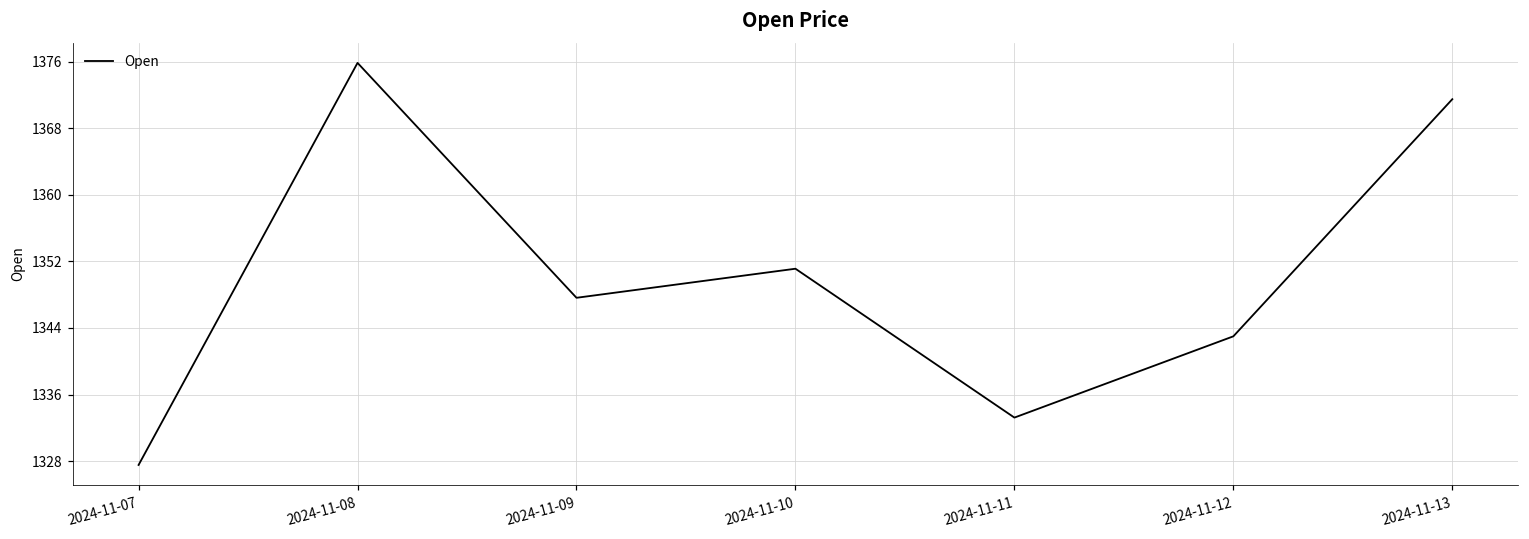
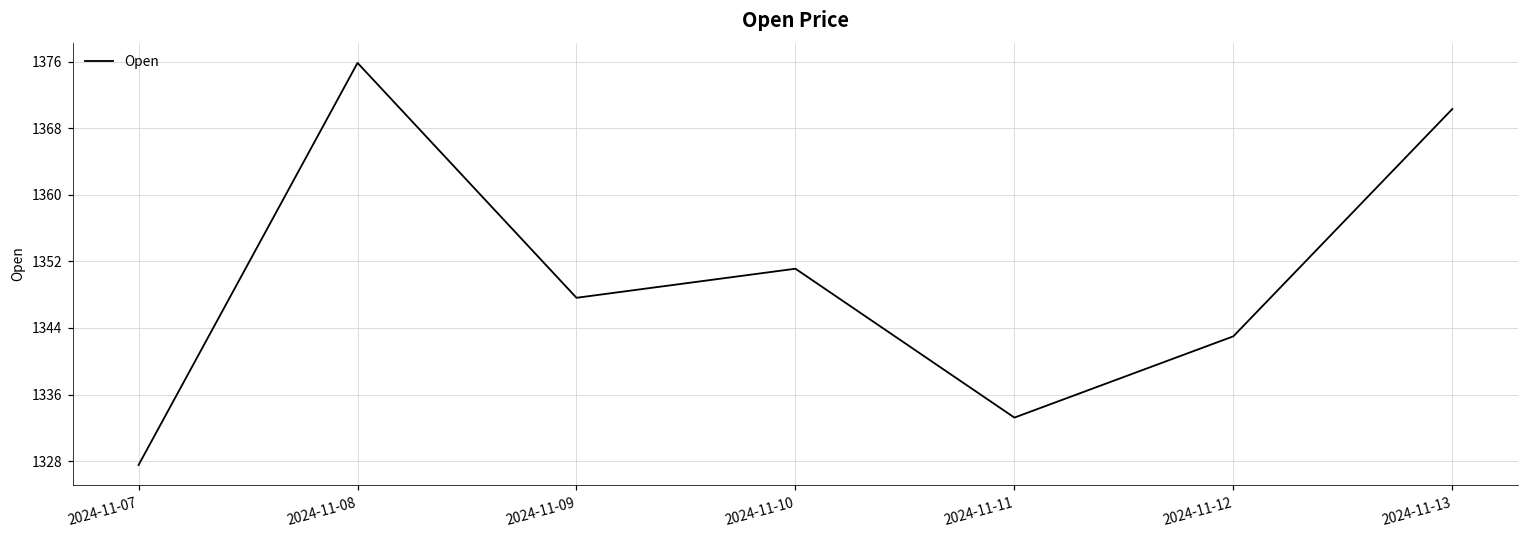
2024-11-13: 1371 -> 1370
